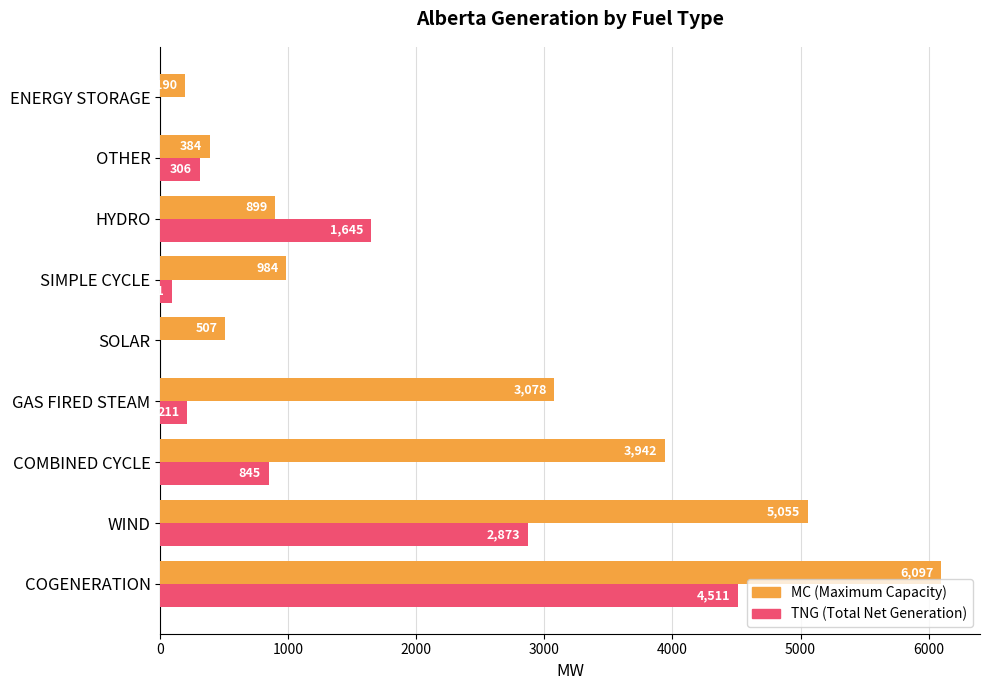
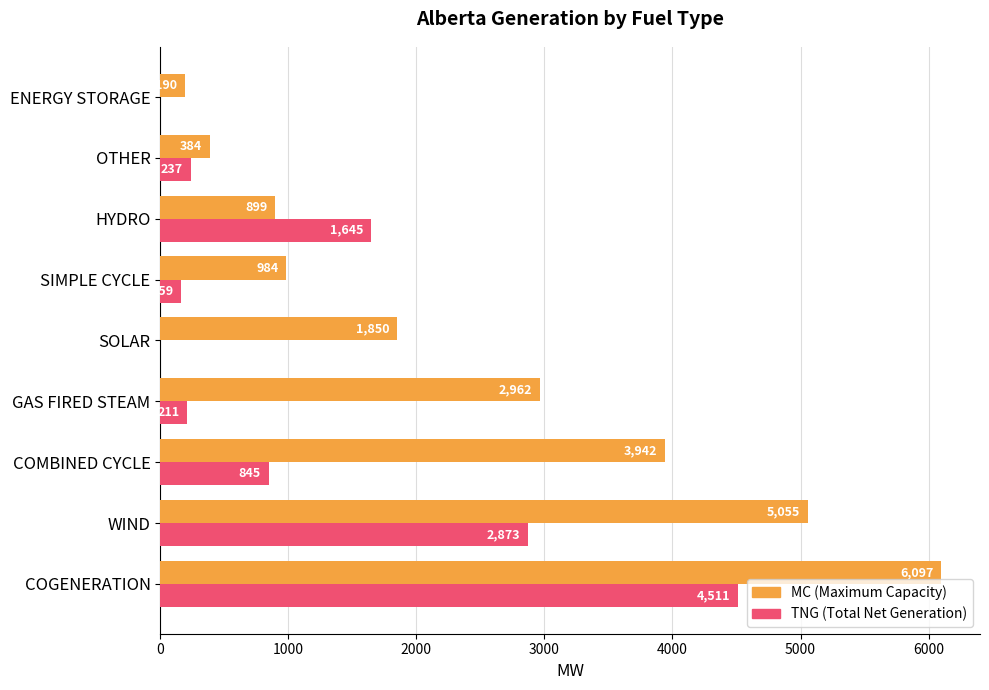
TNG (Total Net Generation), OTHER: 306 -> 237
TNG (Total Net Generation), SIMPLE CYCLE: 90 -> 160
MC (Maximum Capacity), SOLAR: 507 -> 1,850
MC (Maximum Capacity), GAS FIRED STEAM: 3,078 -> 2,962
